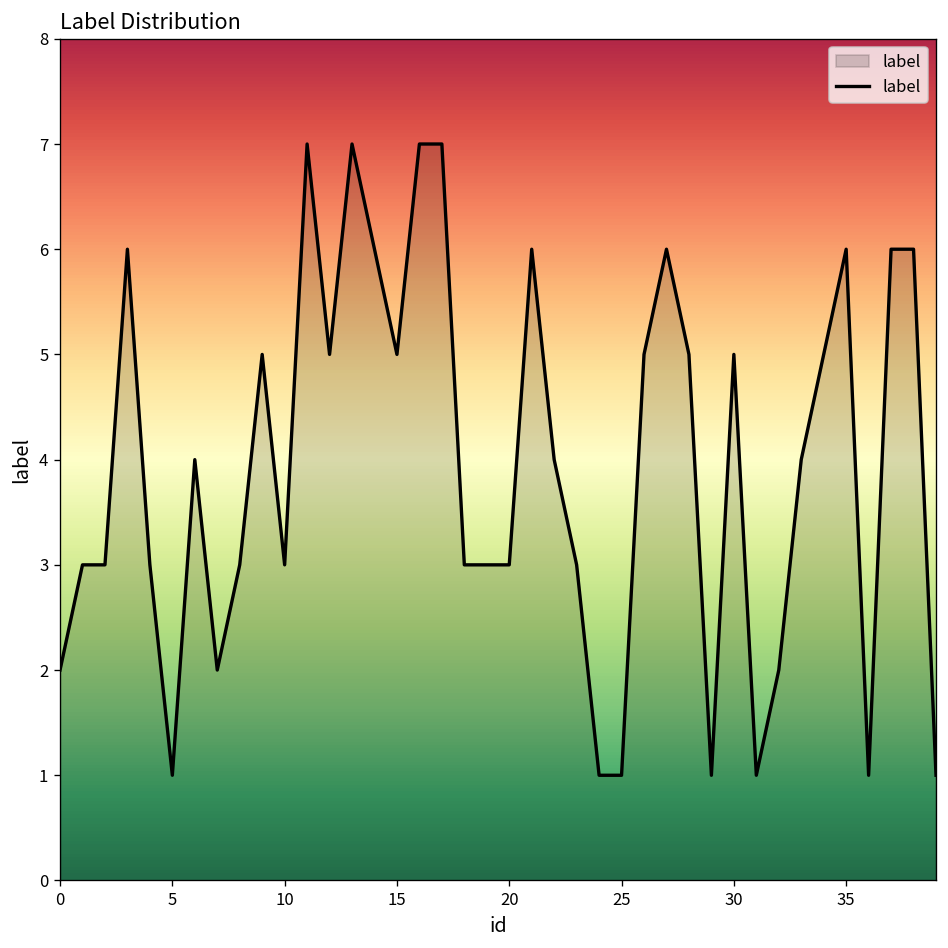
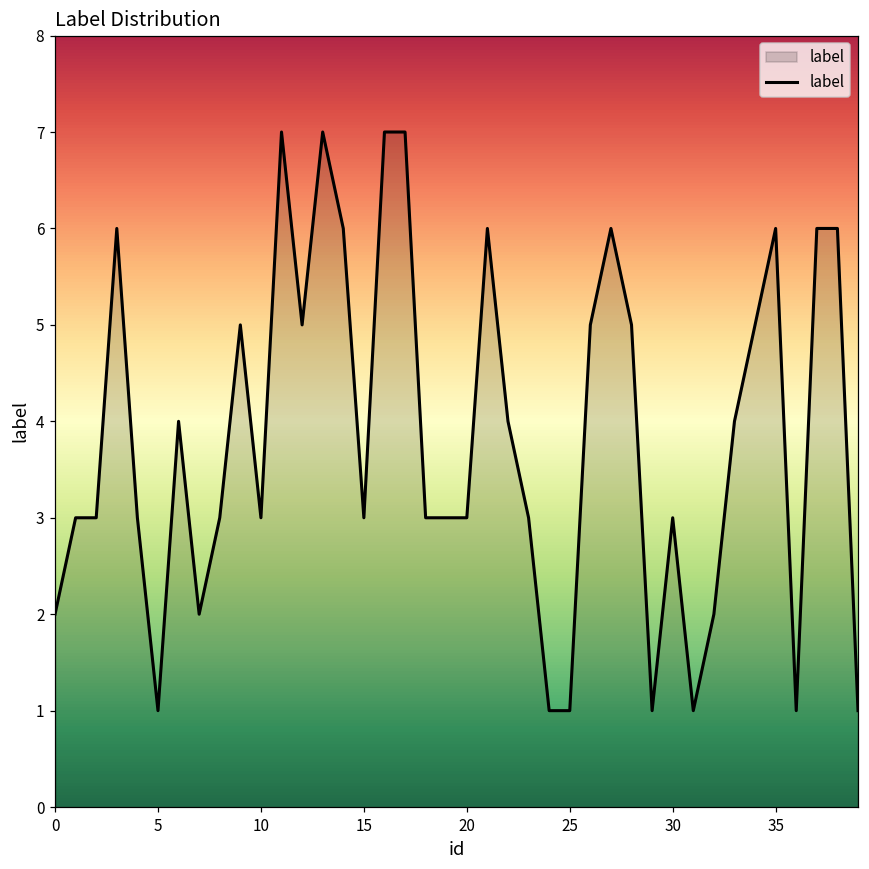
15: 5 -> 3
30: 5 -> 3
